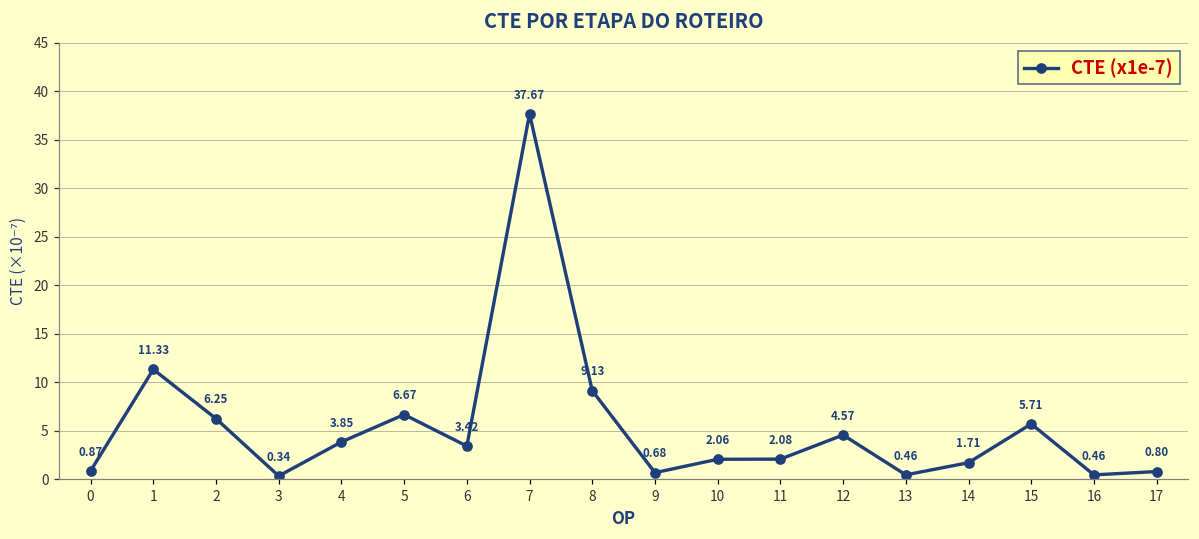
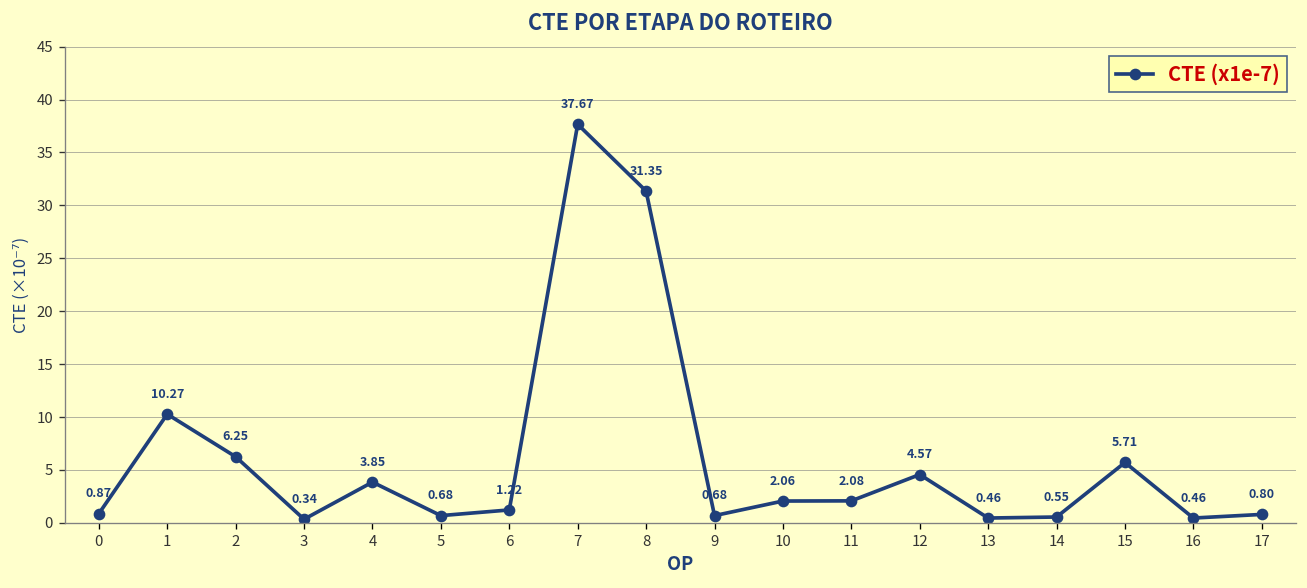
1: 11.33 -> 10.27
5: 6.67 -> 0.68
6: 3.42 -> 1.22
8: 9.13 -> 31.35
14: 1.71 -> 0.55
